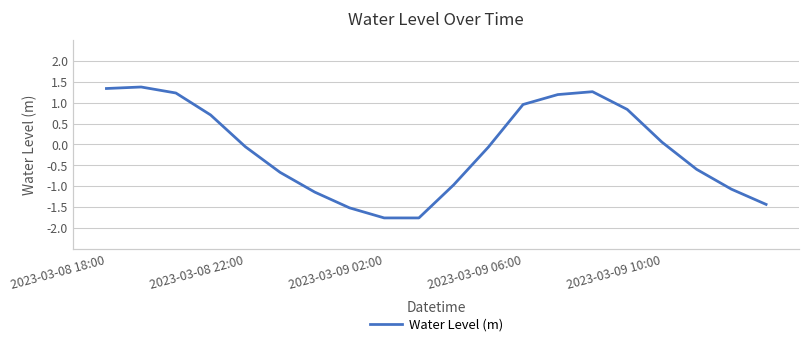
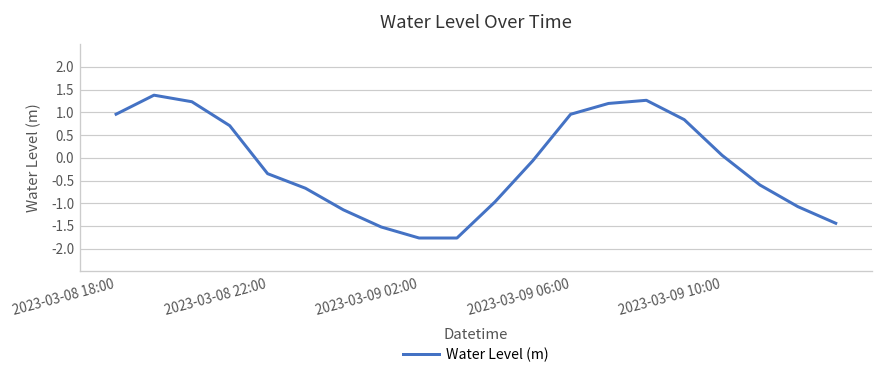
2023-03-08 18:00: 1.3 -> 1.0
2023-03-08 22:00: -0.1 -> -0.3
